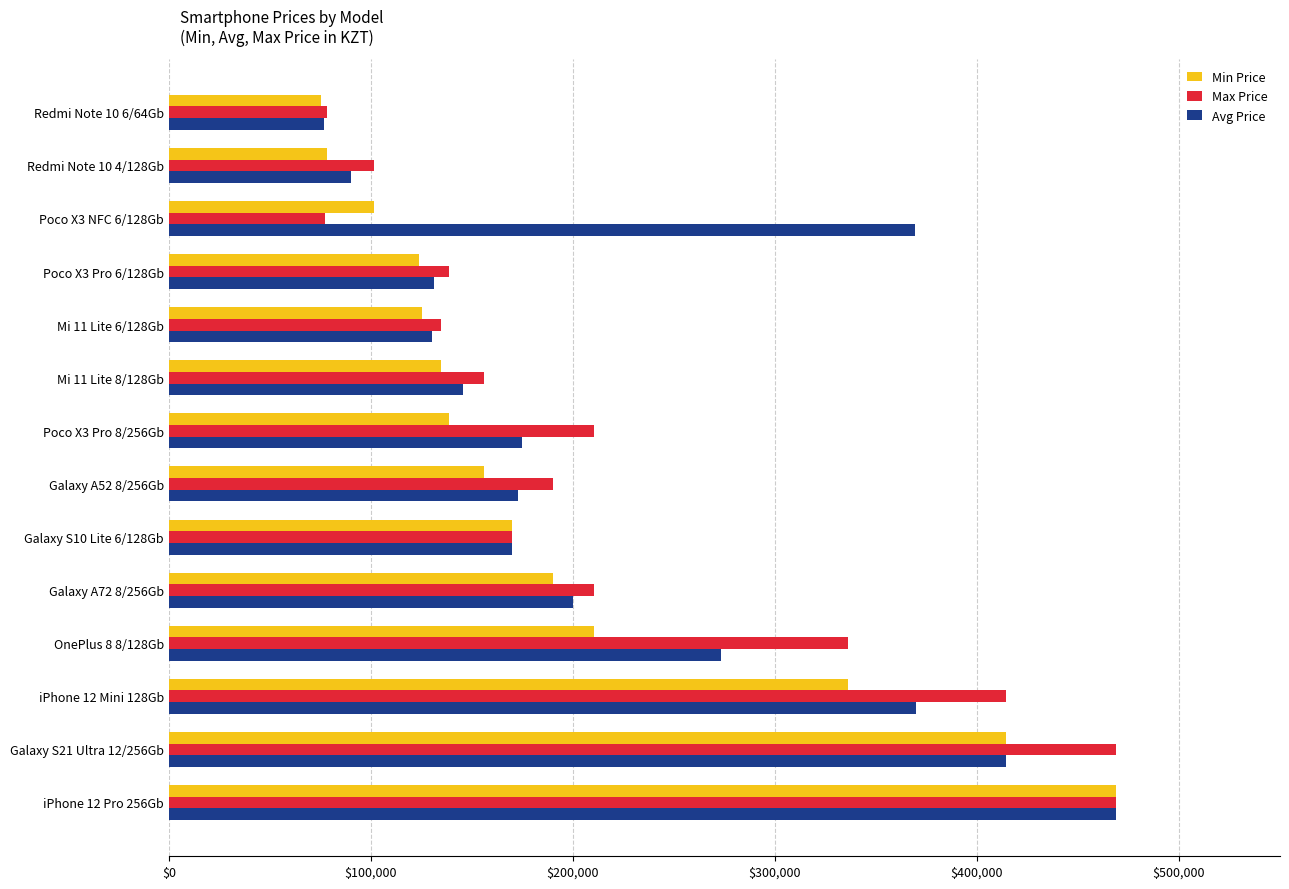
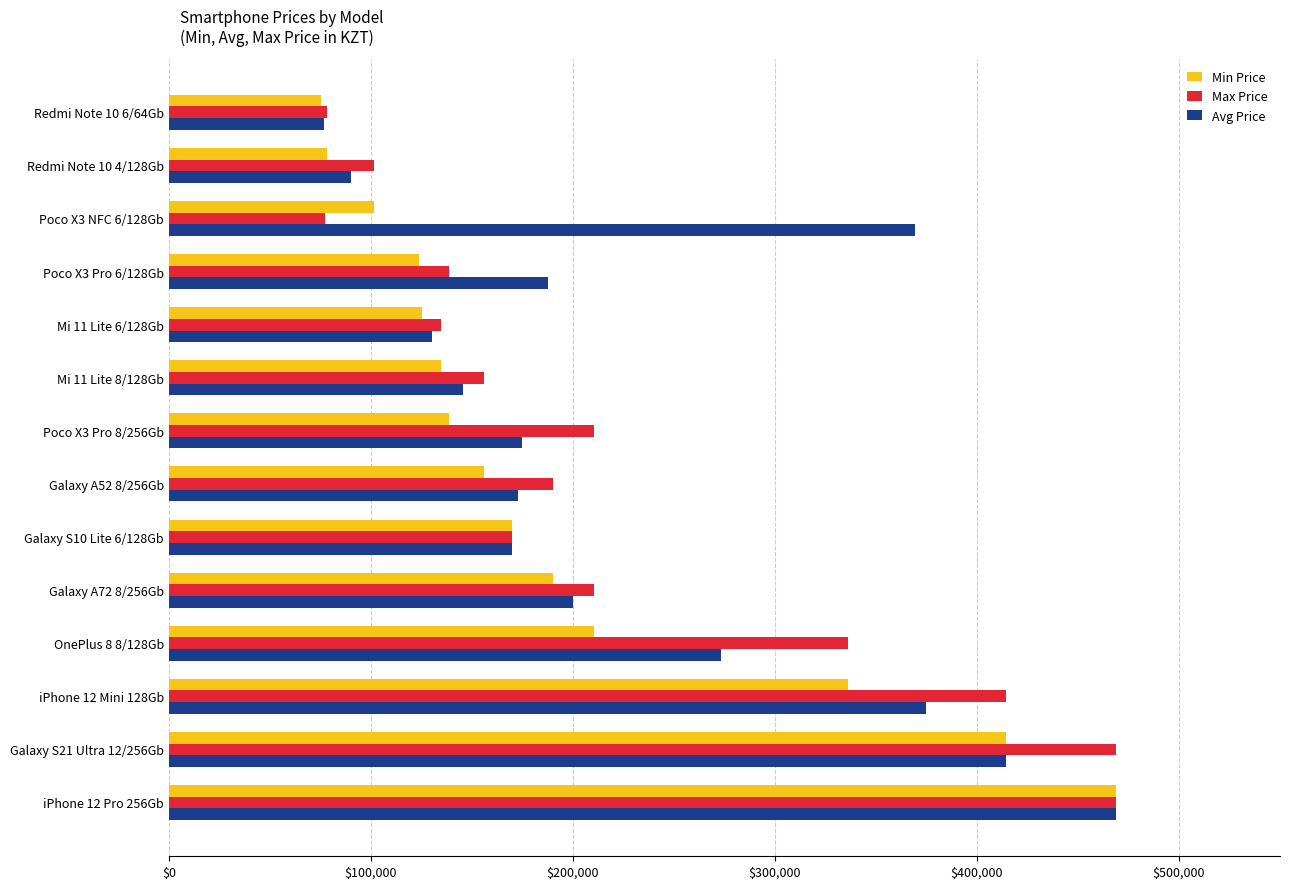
Avg Price, Poco X3 Pro 6/128Gb: $131,000 -> $188,000
Avg Price, iPhone 12 Mini 128Gb: $370,000 -> $375,000
